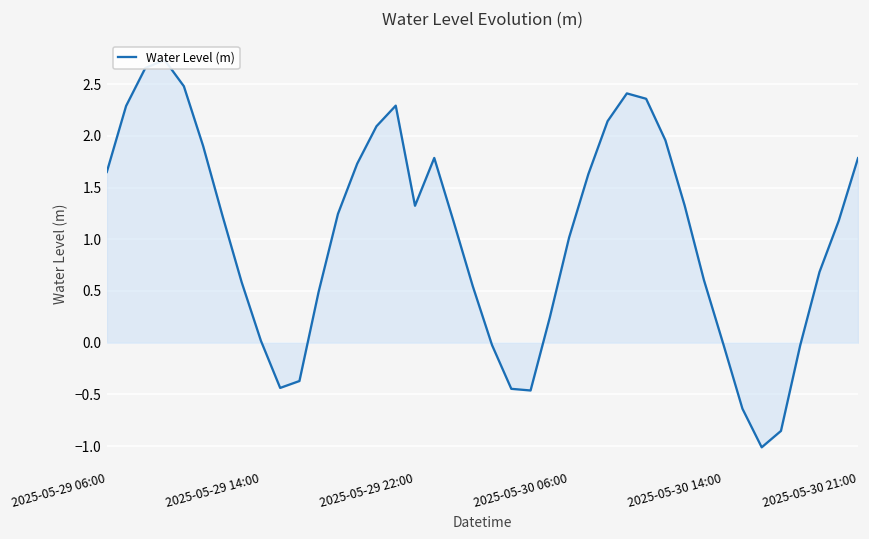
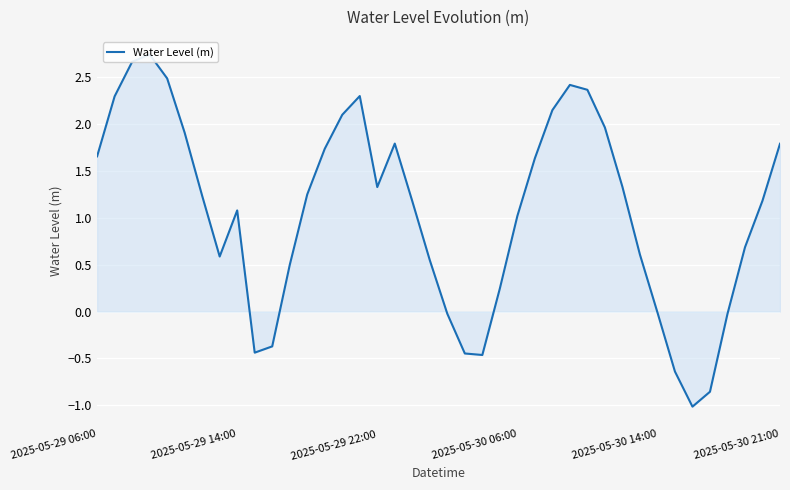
Water Level (m), 2025-05-29 14:00: 0.0 -> 1.1
